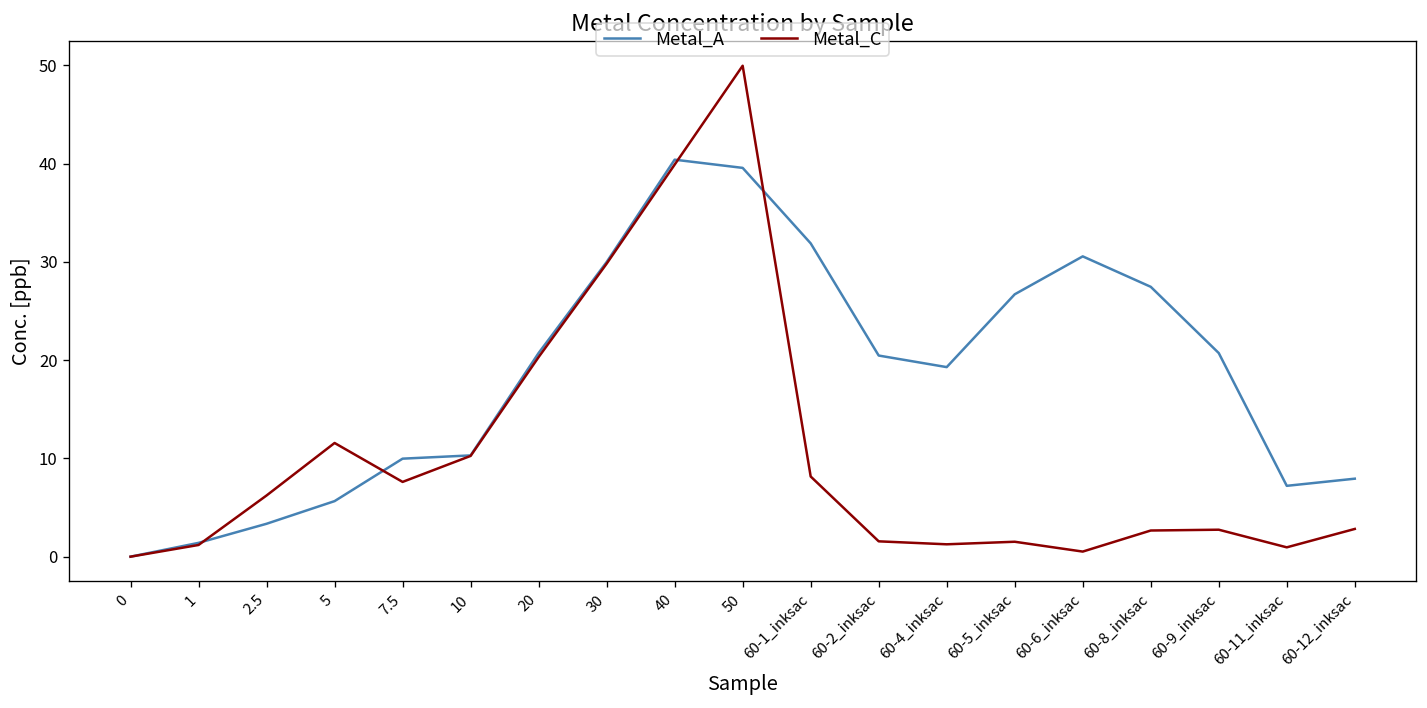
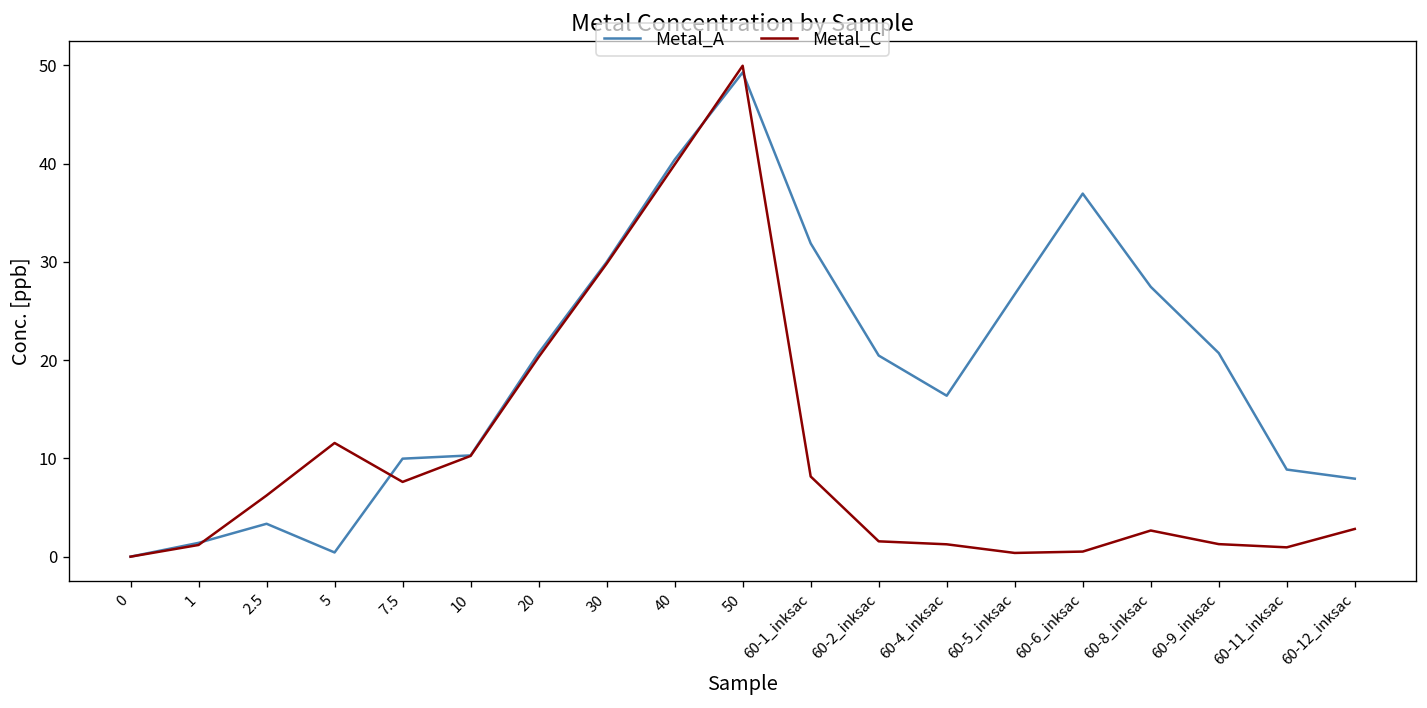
Metal_A, 5: 6 -> 0
Metal_A, 50: 40 -> 49
Metal_A, 60-4_inksac: 19 -> 16
Metal_C, 60-5_inksac: 2 -> 0
Metal_A, 60-6_inksac: 31 -> 37
Metal_C, 60-9_inksac: 3 -> 1
Metal_A, 60-11_inksac: 7 -> 9
